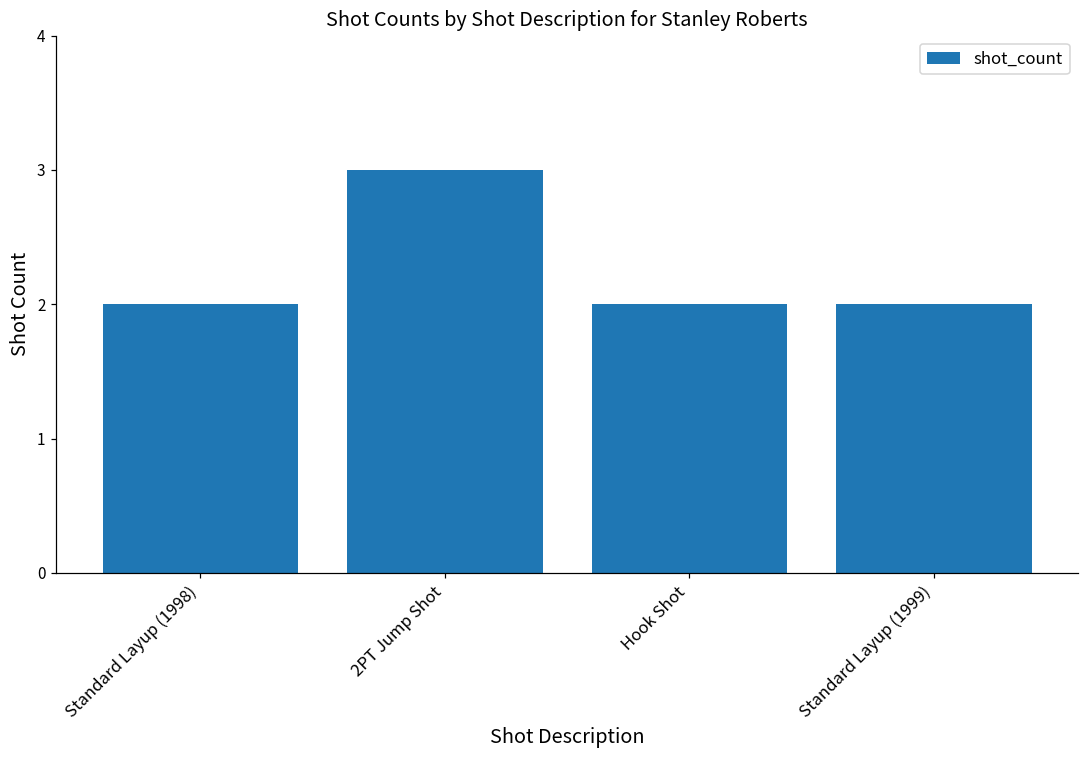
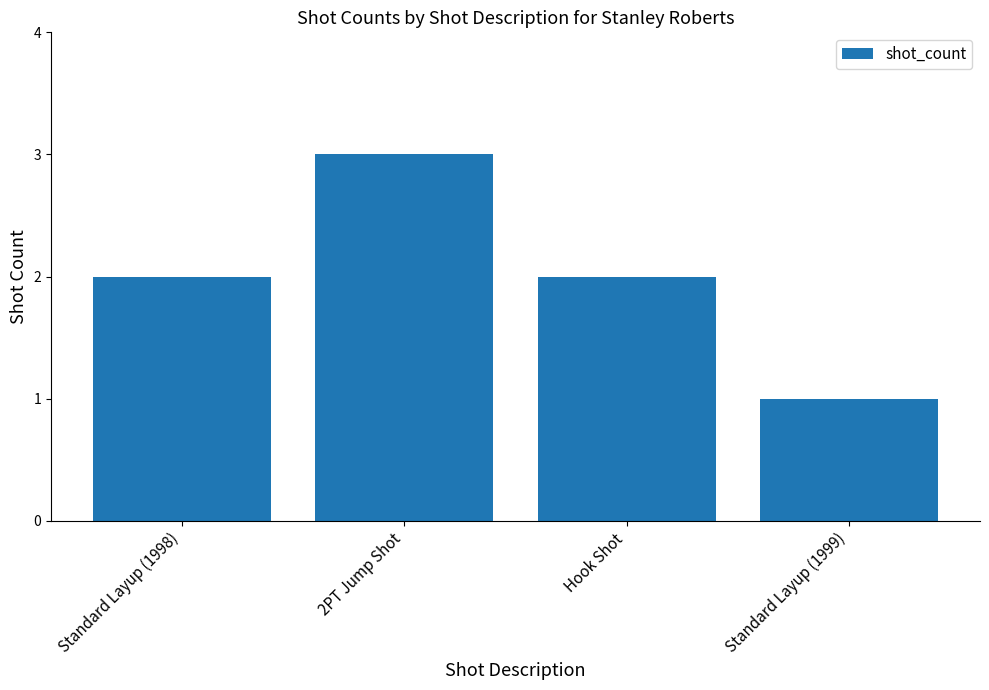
Standard Layup (1999): 2 -> 1
